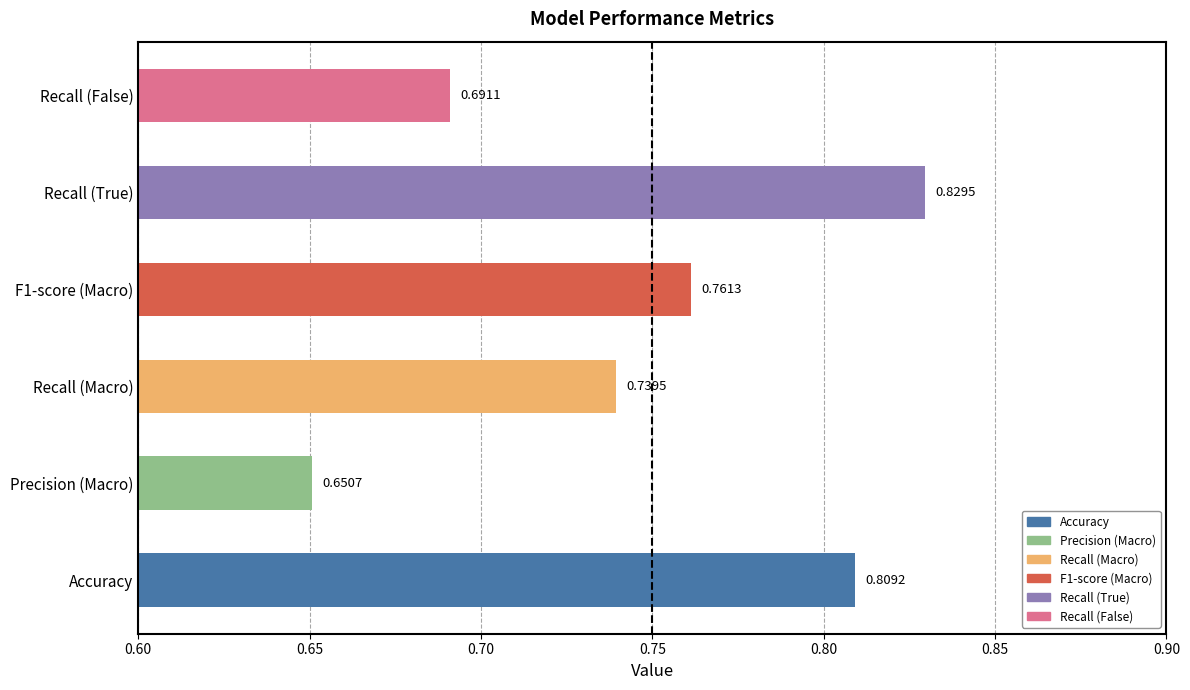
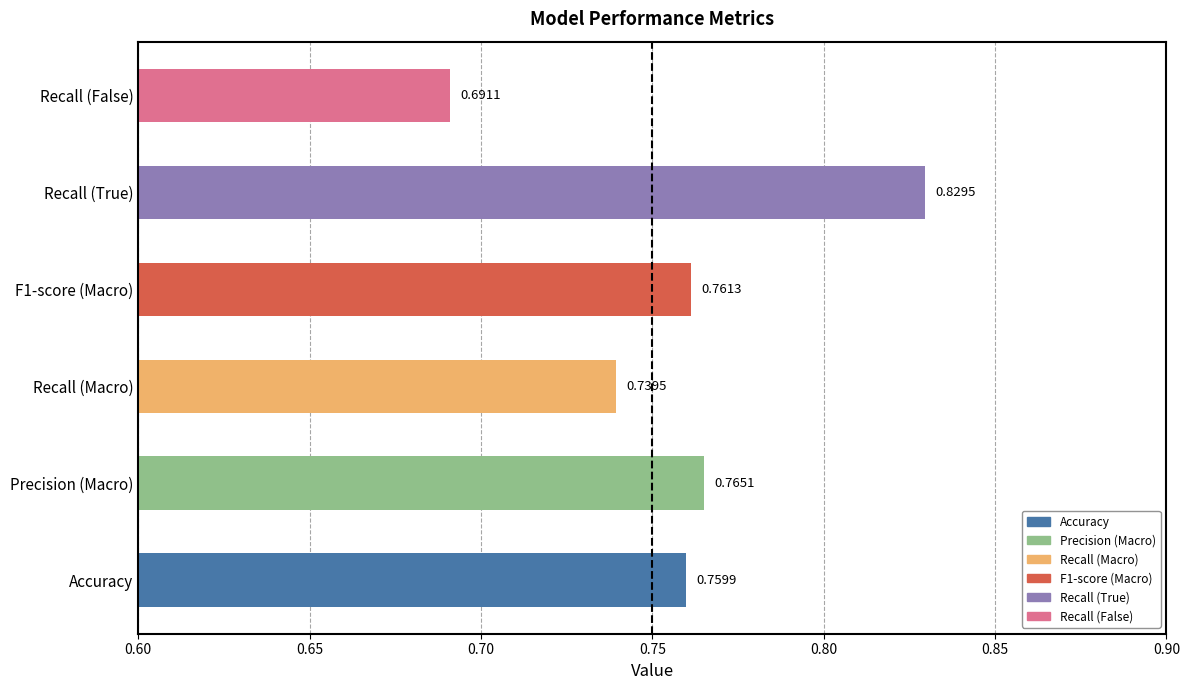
Precision (Macro): 0.6507 -> 0.7651
Accuracy: 0.8092 -> 0.7599
